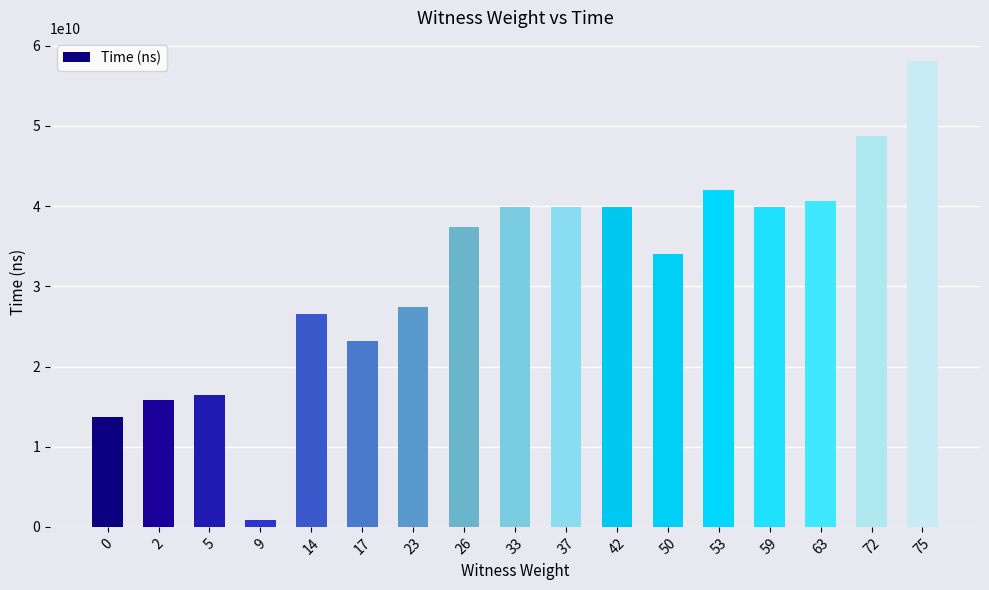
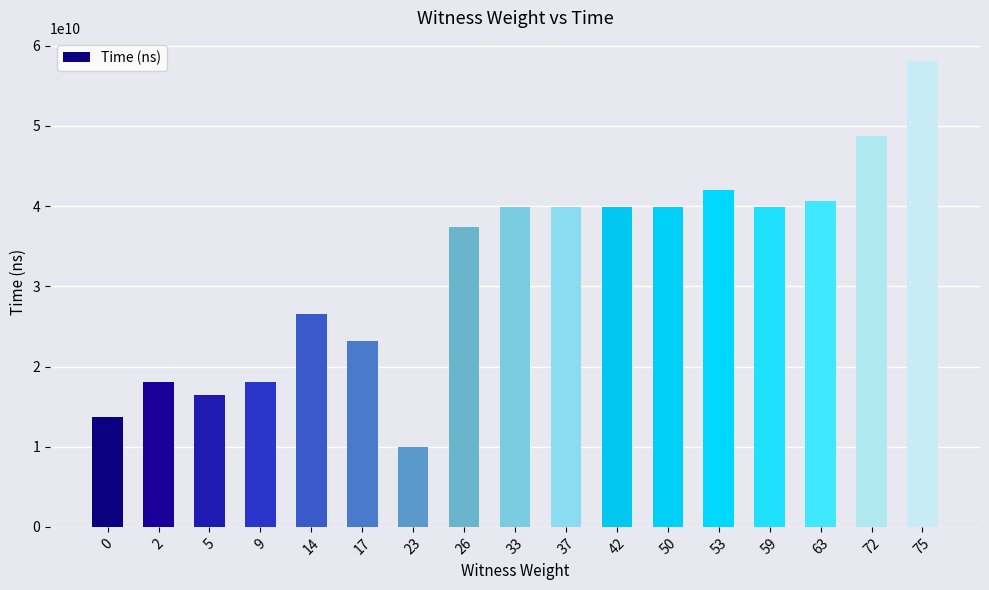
2: 16000000000 -> 18000000000
9: 1000000000 -> 18000000000
23: 27000000000 -> 10000000000
50: 34000000000 -> 40000000000
